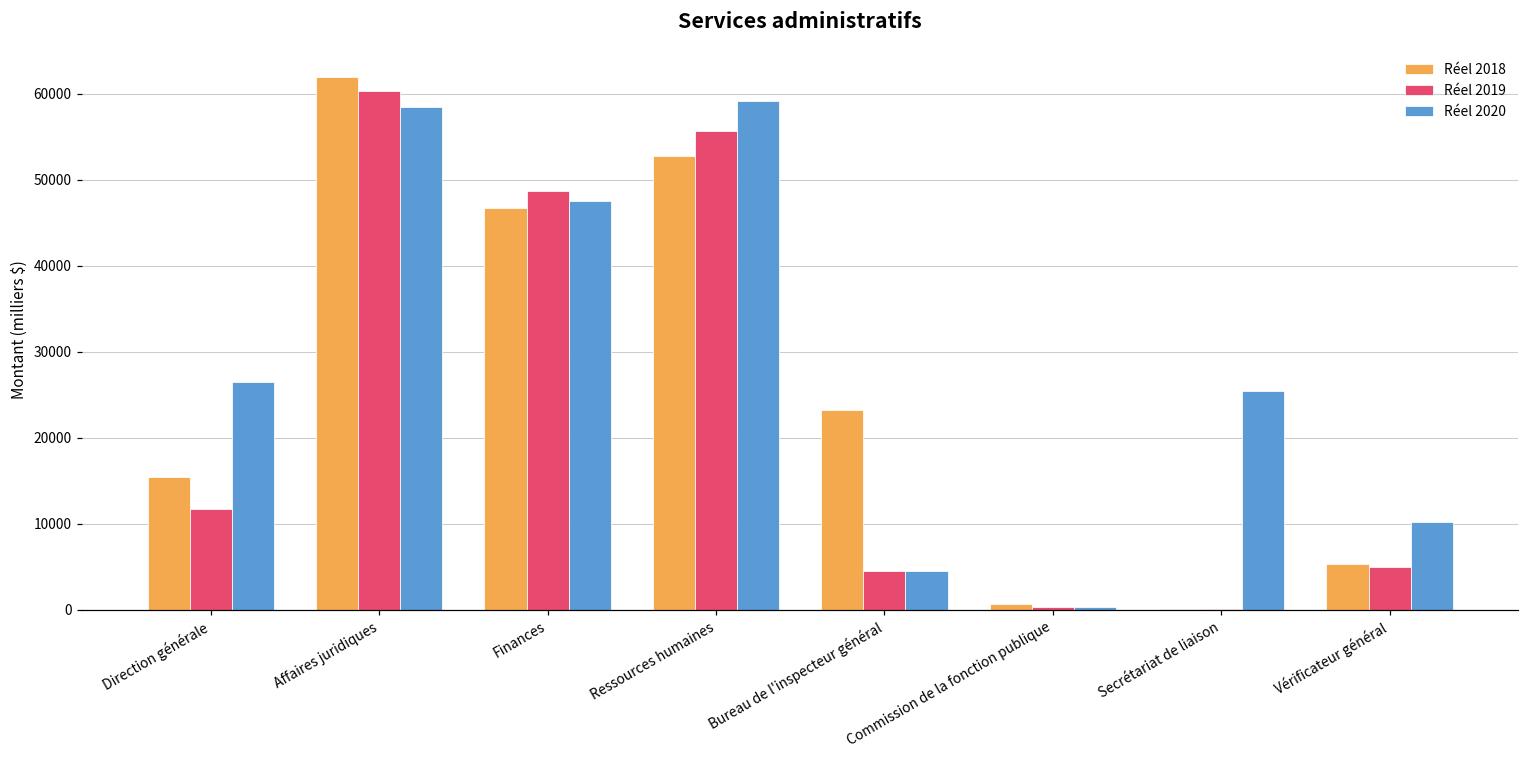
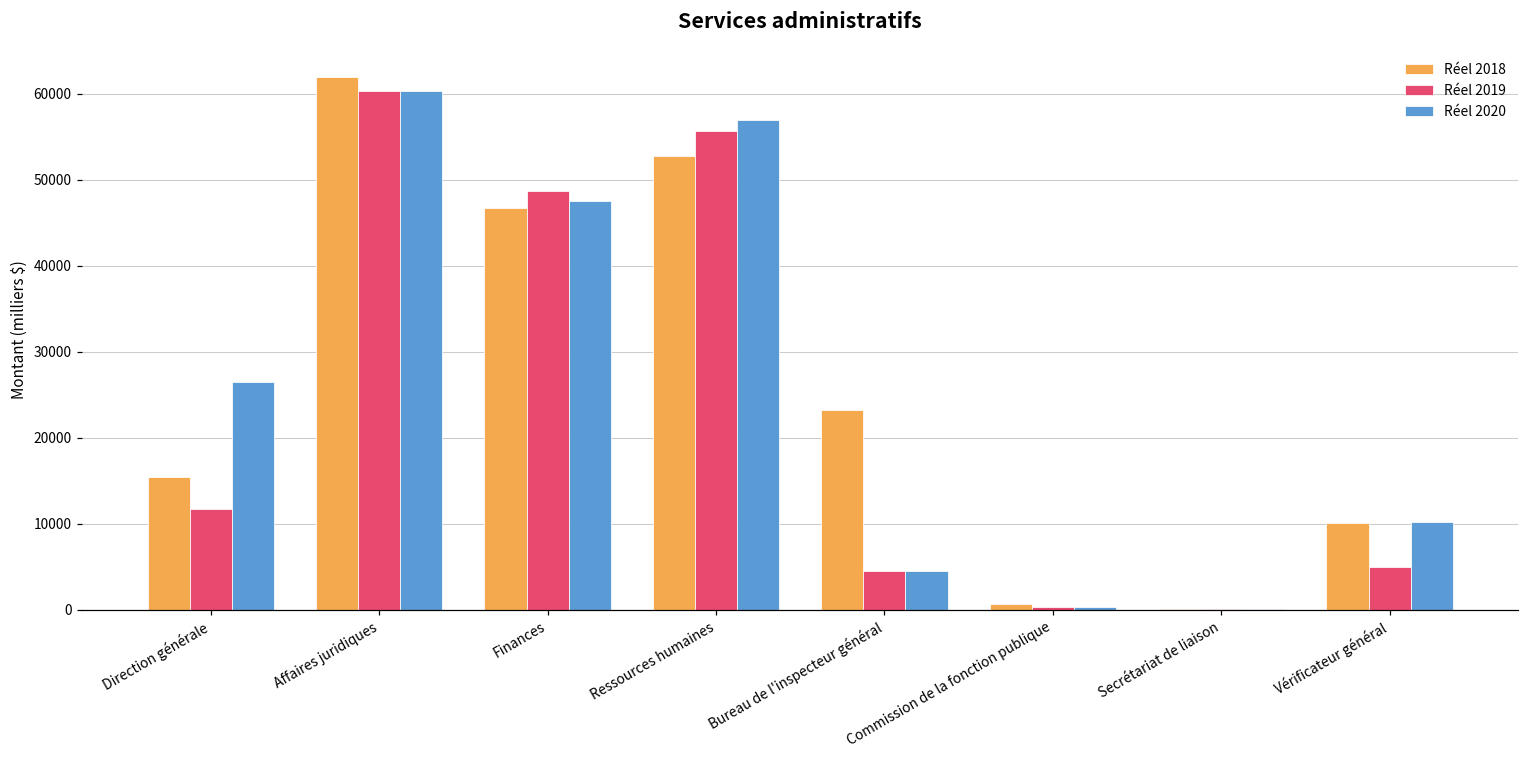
Réel 2020, Affaires juridiques: 58000 -> 60000
Réel 2020, Ressources humaines: 59000 -> 57000
Réel 2020, Secrétariat de liaison: 25000 -> 0
Réel 2018, Vérificateur général: 5000 -> 10000
